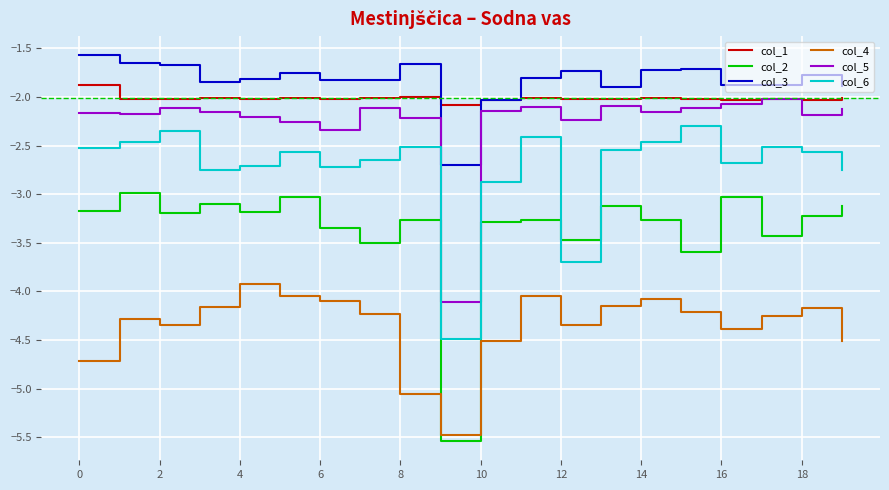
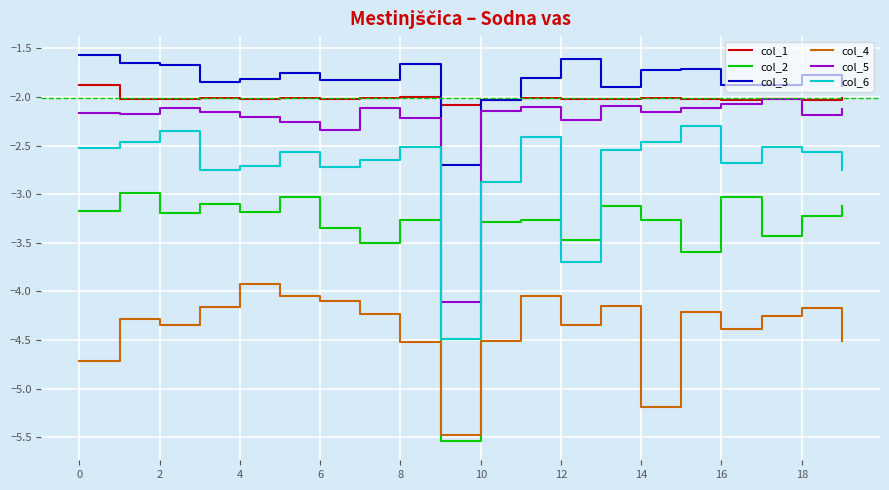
col_4, 8: -5.1 -> -4.5
col_3, 12: -1.7 -> -1.6
col_4, 14: -4.1 -> -5.2
